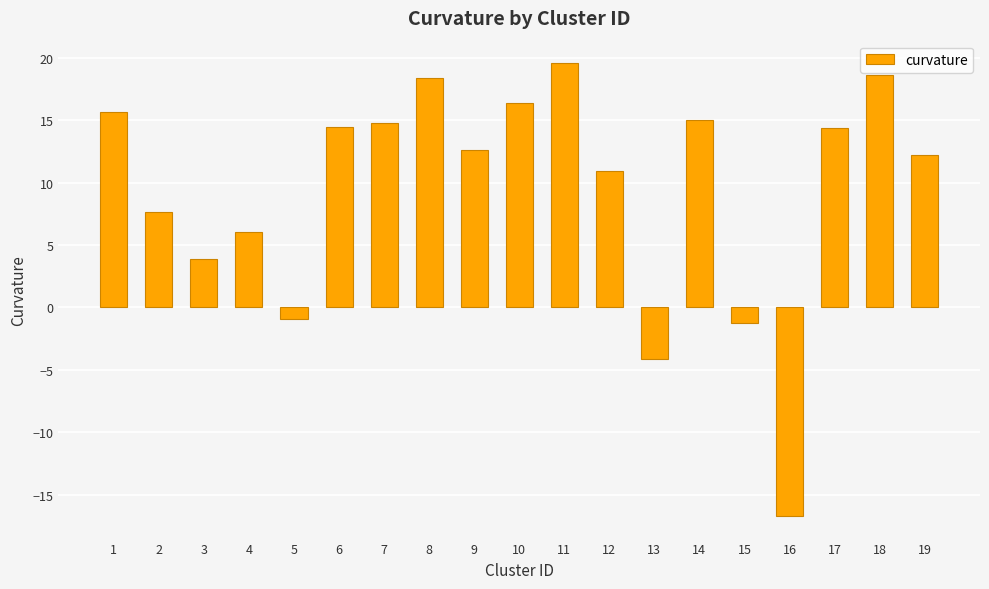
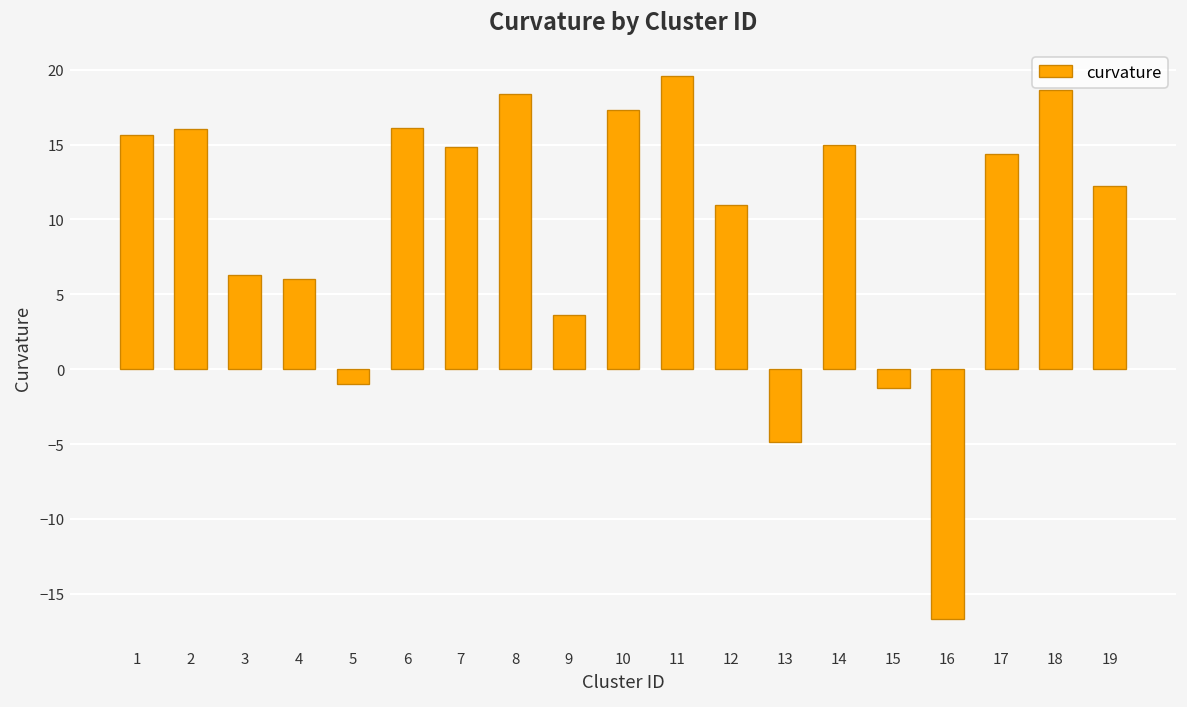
2: 7.6 -> 16.1
3: 3.9 -> 6.3
6: 14.4 -> 16.1
9: 12.7 -> 3.6
10: 16.4 -> 17.3
13: -4.2 -> -4.9
